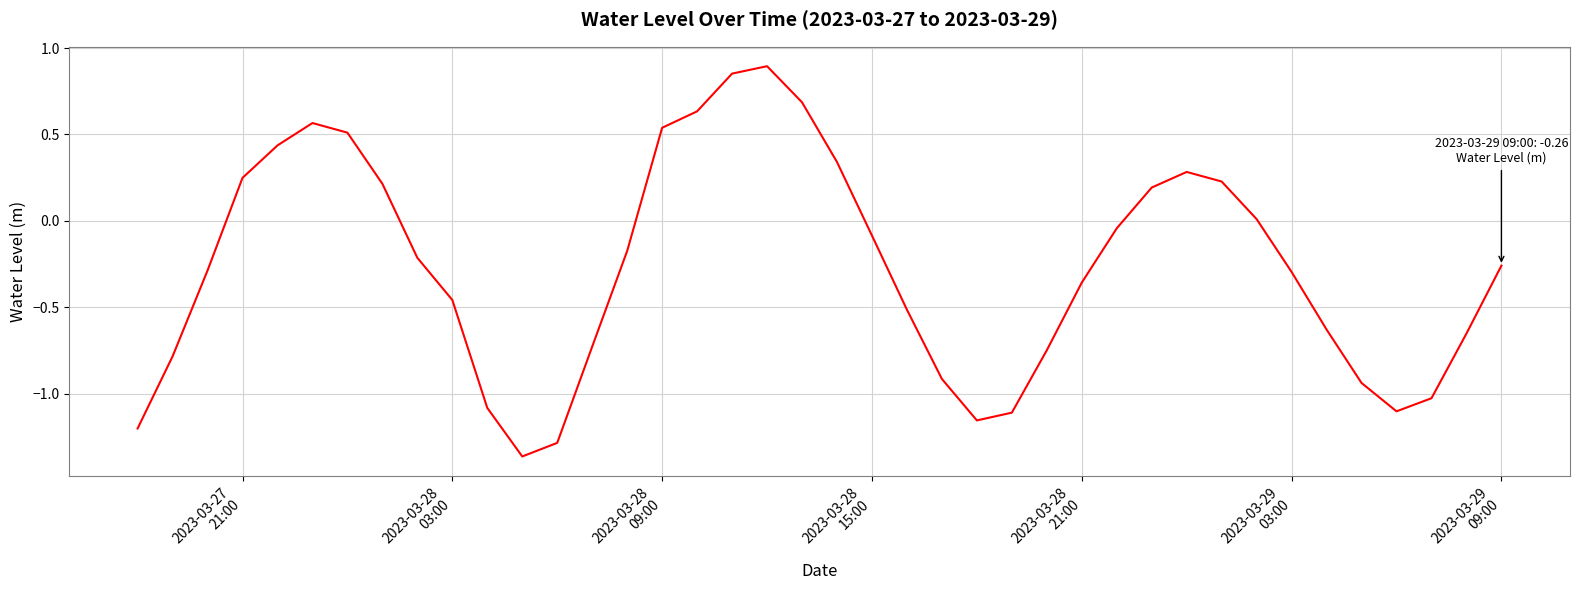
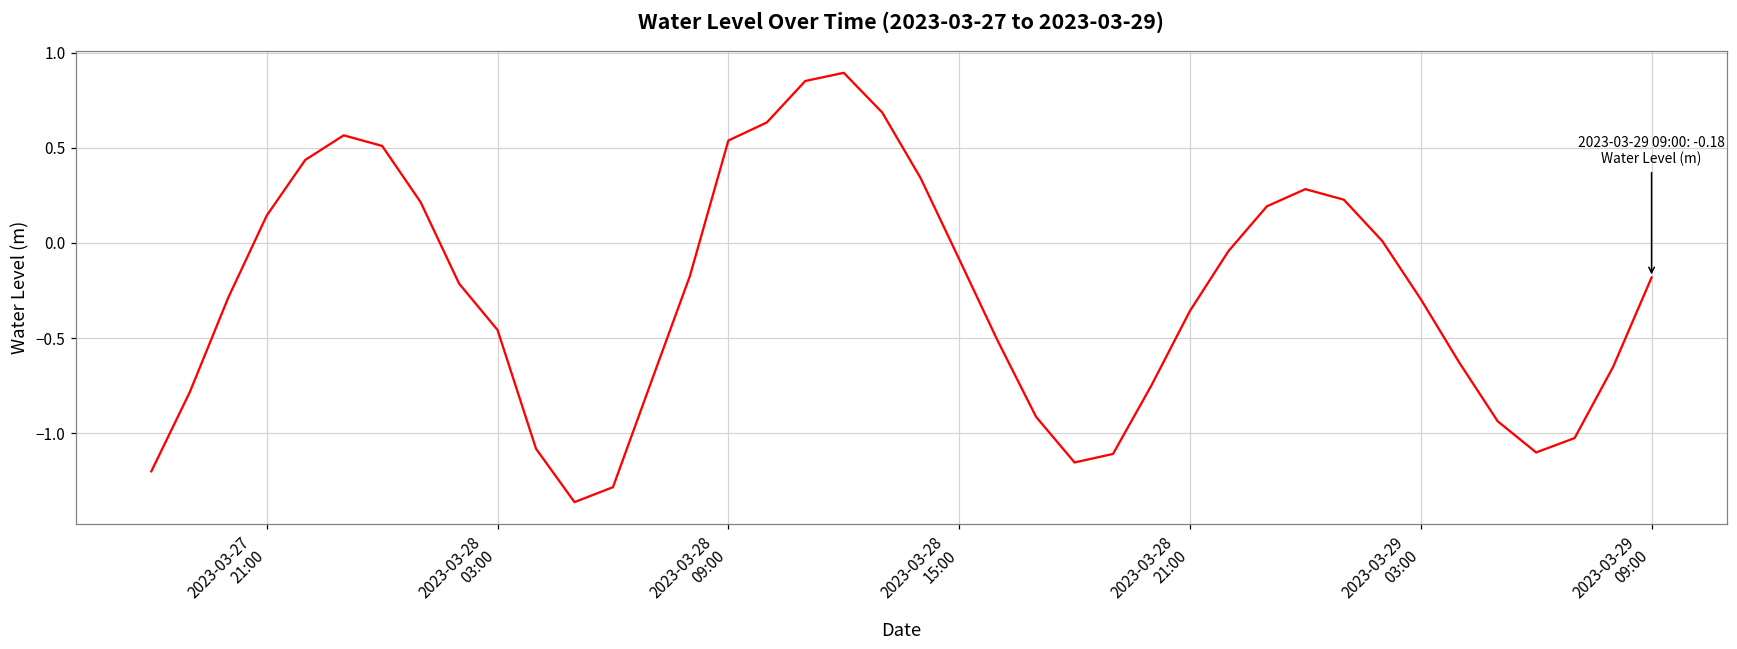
2023-03-27 21:00: 0.25 -> 0.14
2023-03-29 09:00: -0.26 -> -0.18
